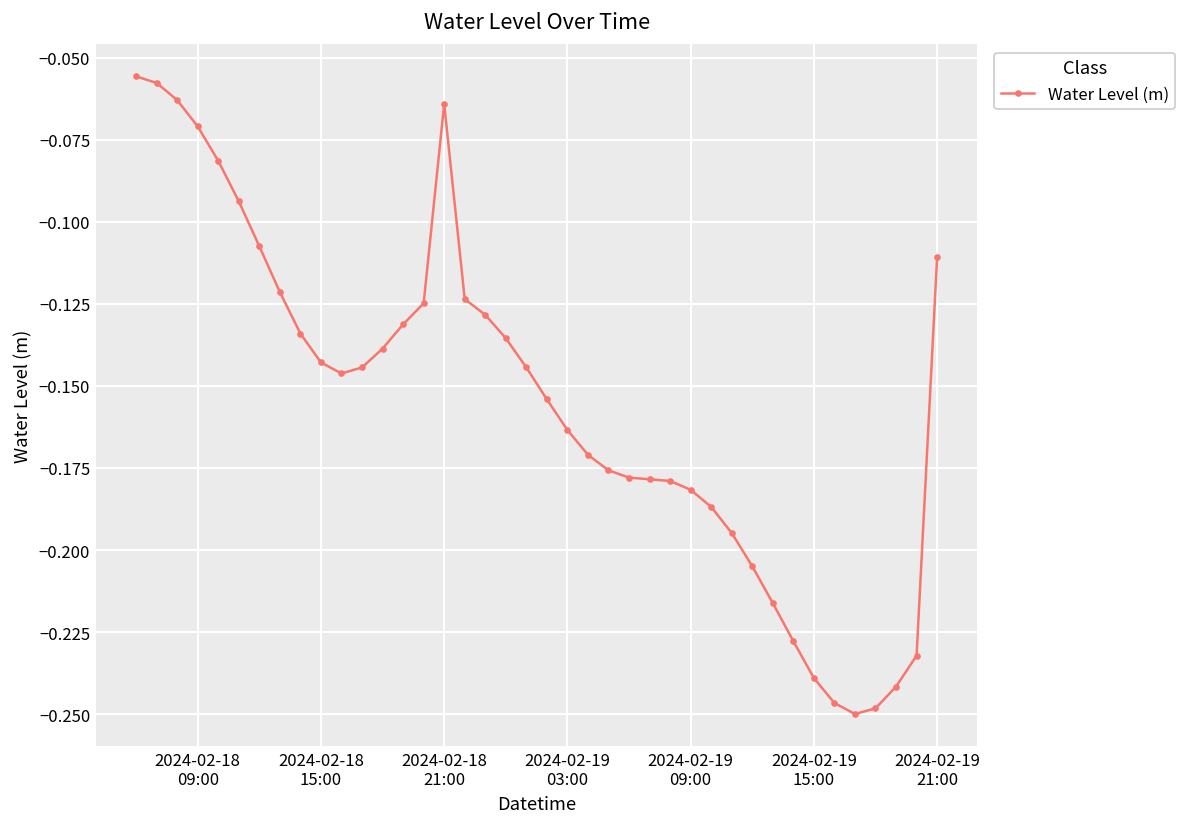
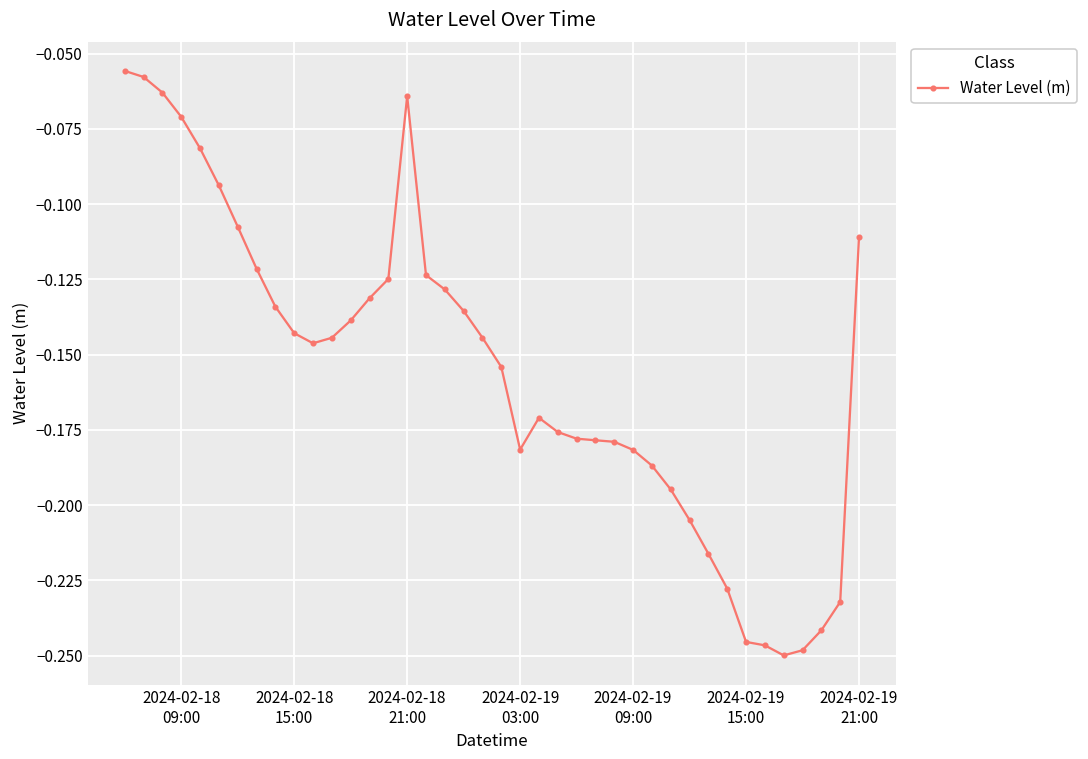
2024-02-19 03:00: -0.163 -> -0.182
2024-02-19 15:00: -0.239 -> -0.245
